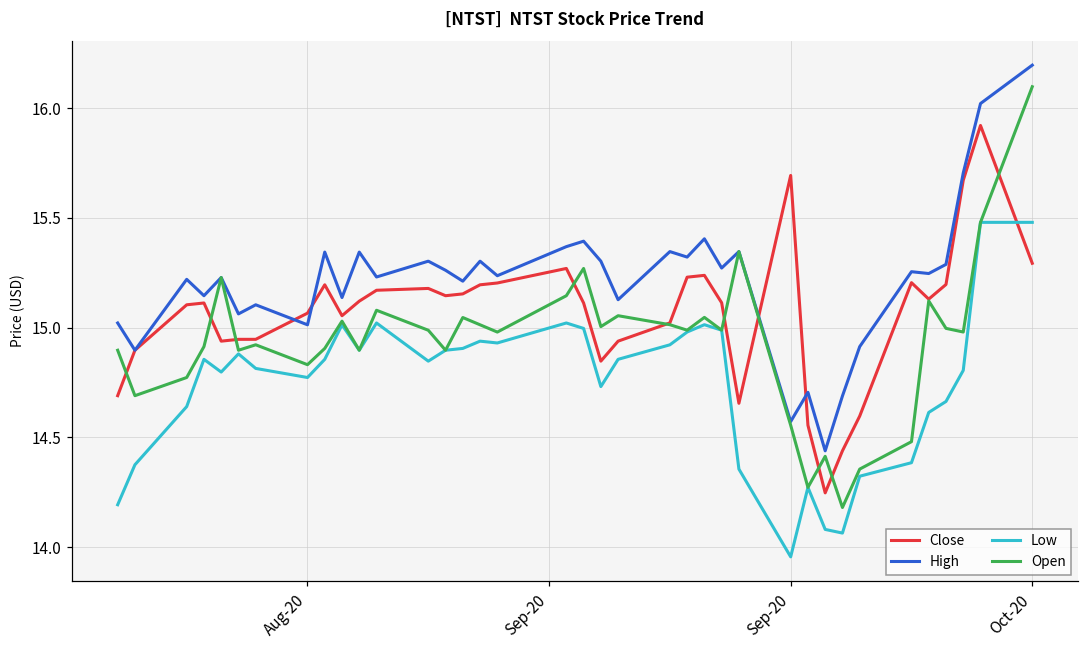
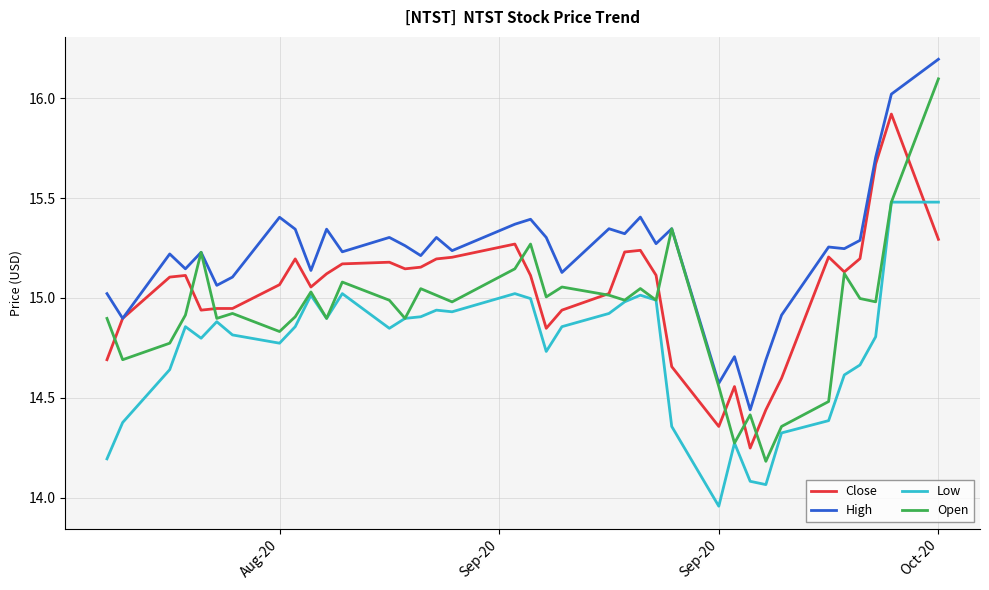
High, Aug-20: 15.01 -> 15.40
Close, Sep-20: 15.69 -> 14.36
